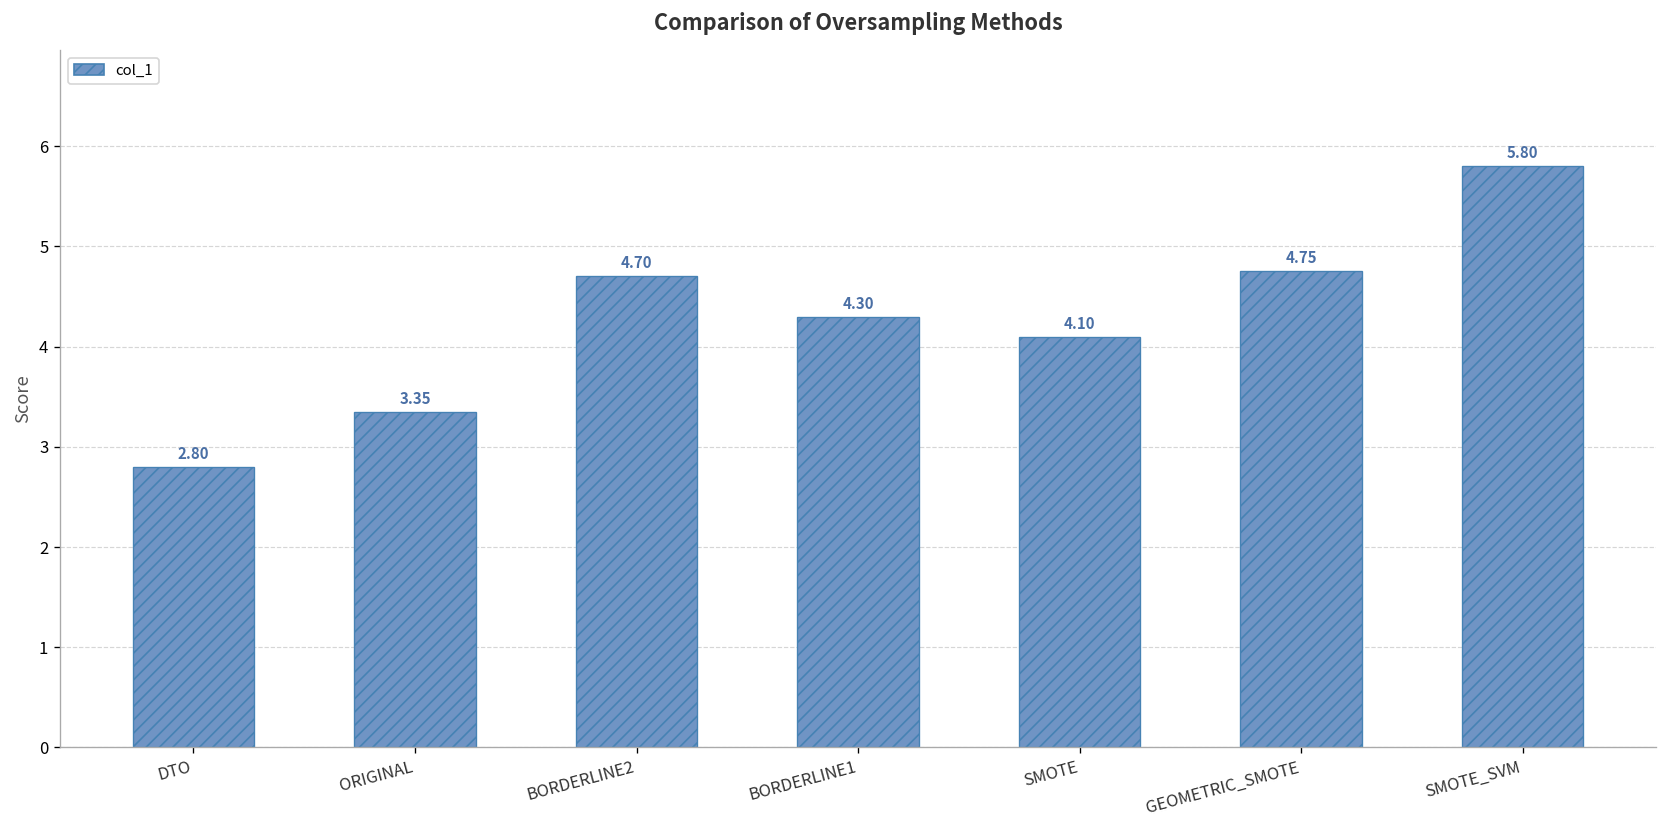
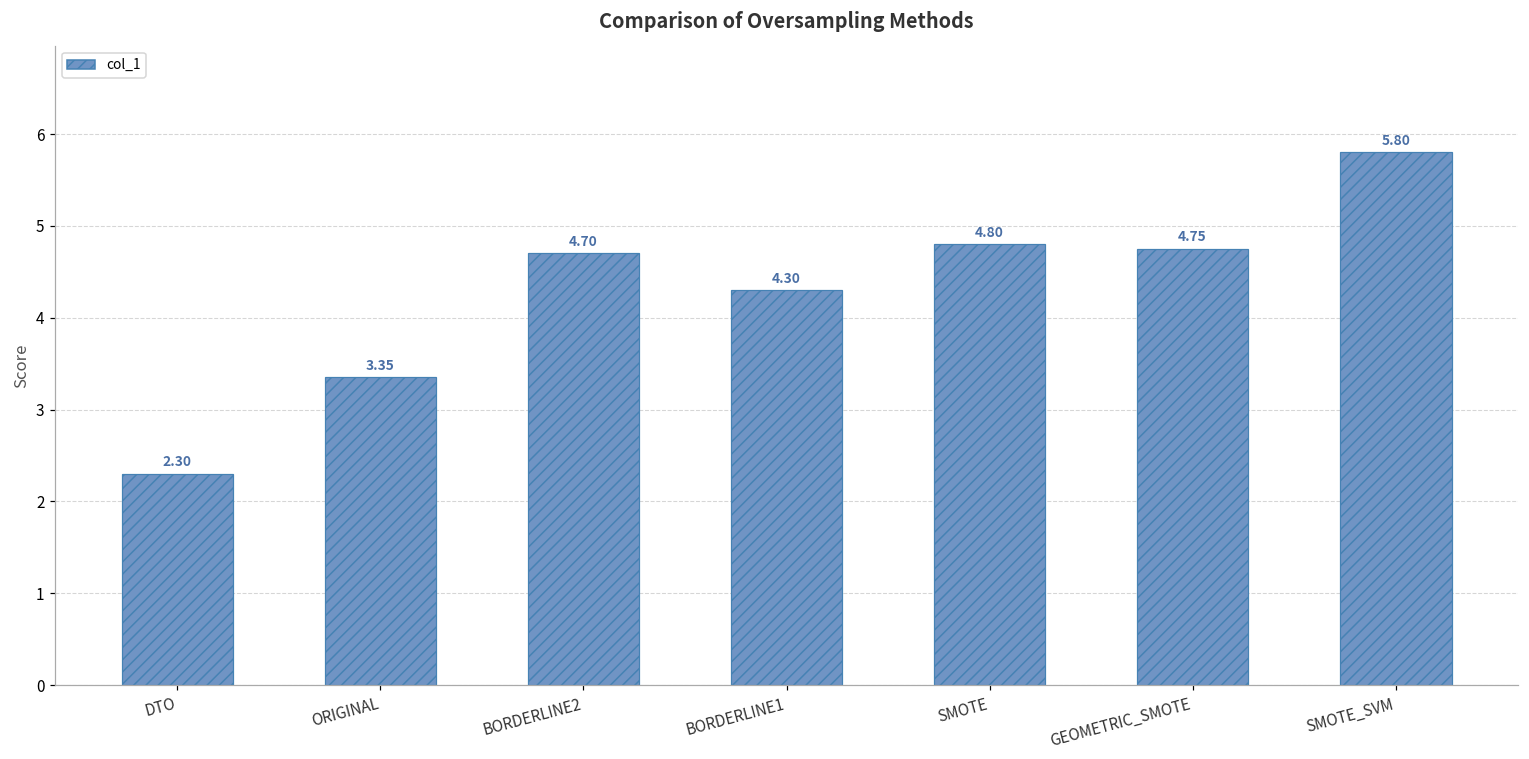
DTO: 2.80 -> 2.30
SMOTE: 4.10 -> 4.80
